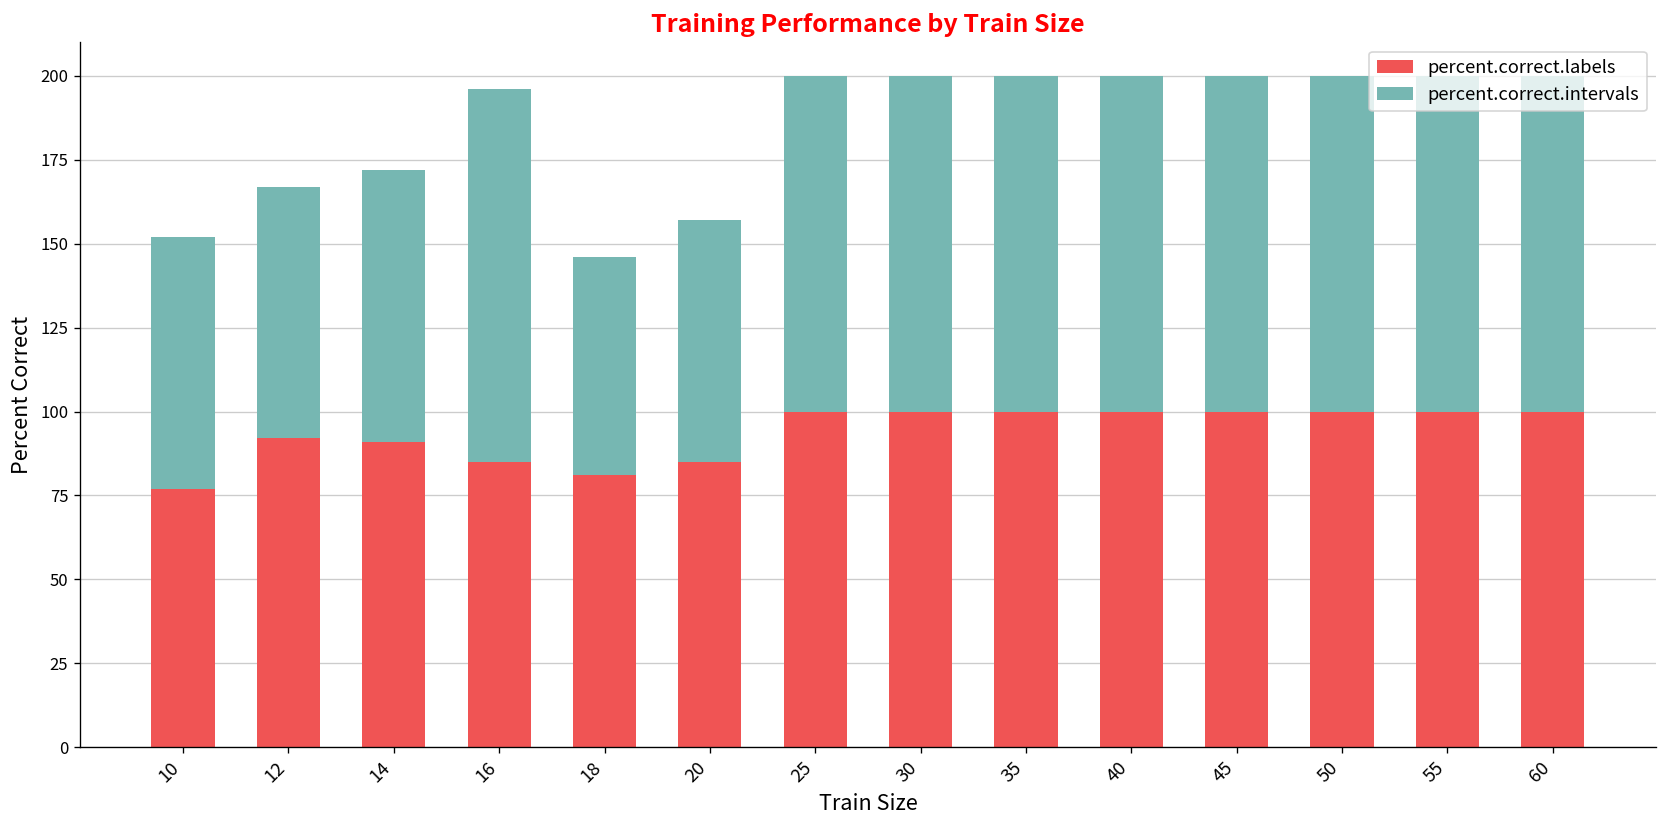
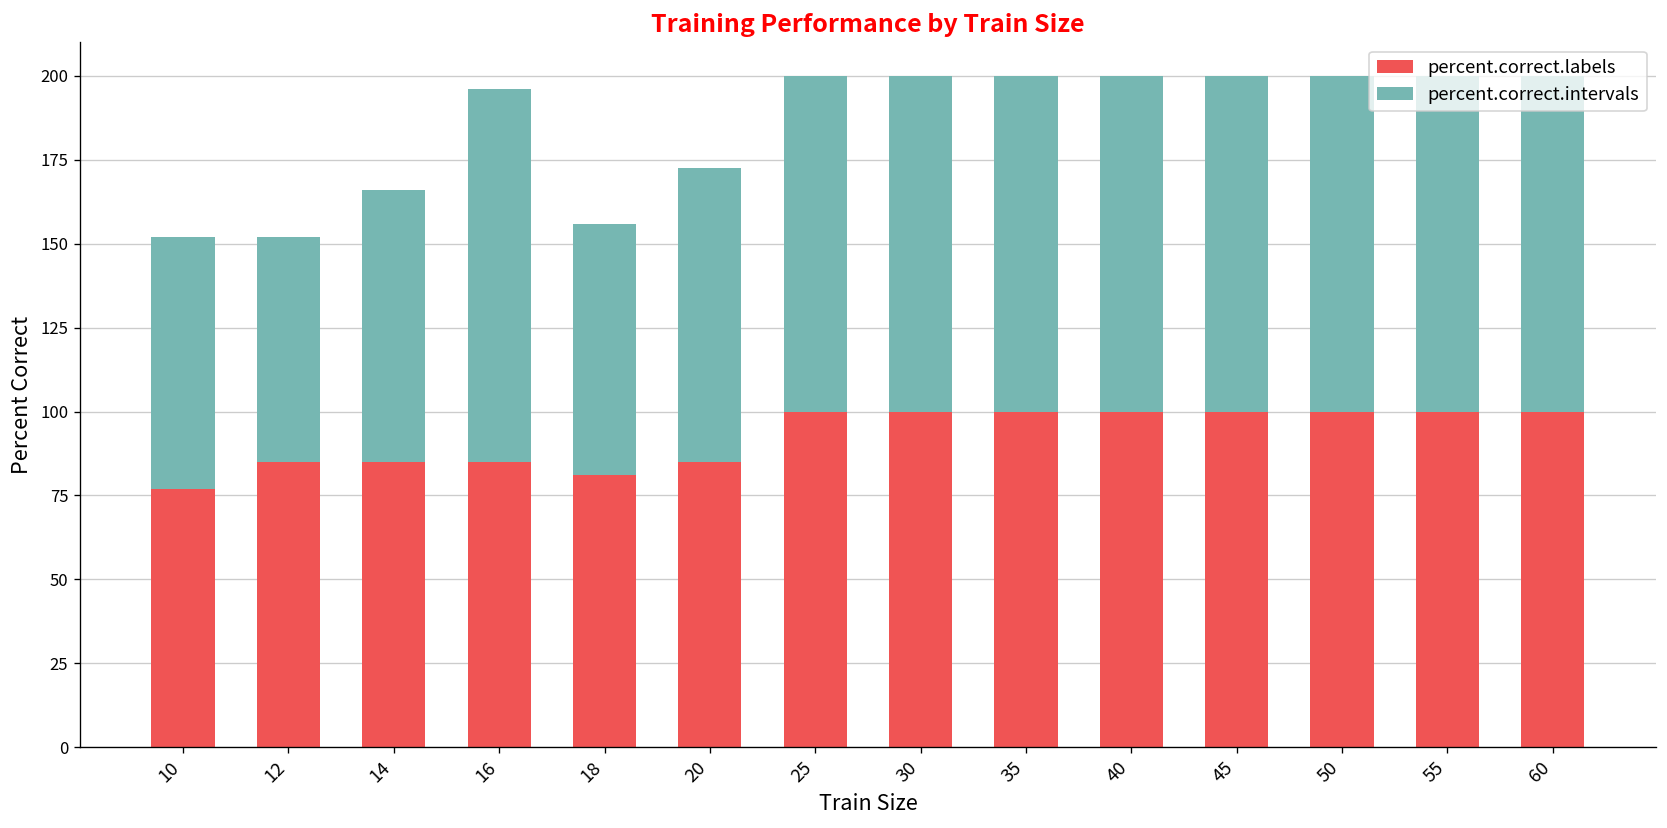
percent.correct.labels, 12: 92 -> 85
percent.correct.intervals, 12: 75 -> 67
percent.correct.labels, 14: 91 -> 85
percent.correct.intervals, 18: 65 -> 75
percent.correct.intervals, 20: 72 -> 88
